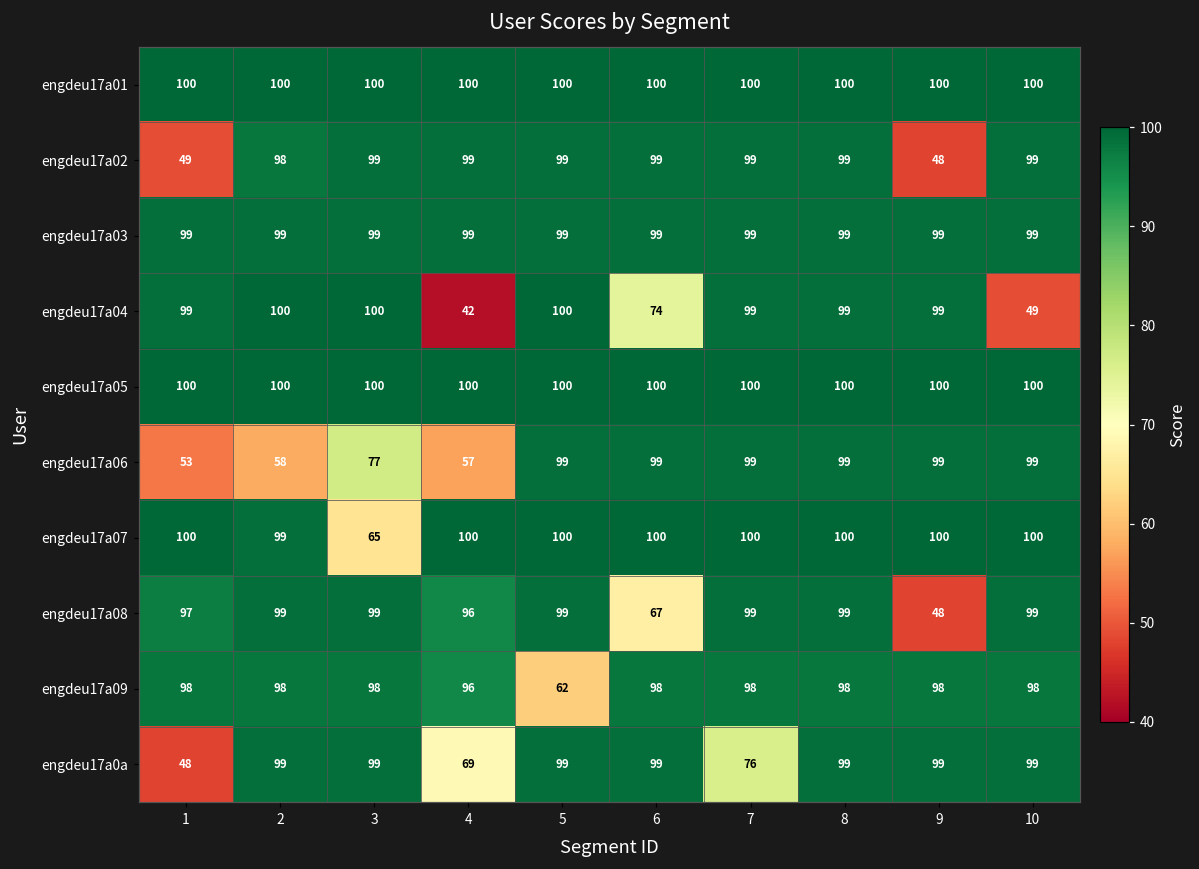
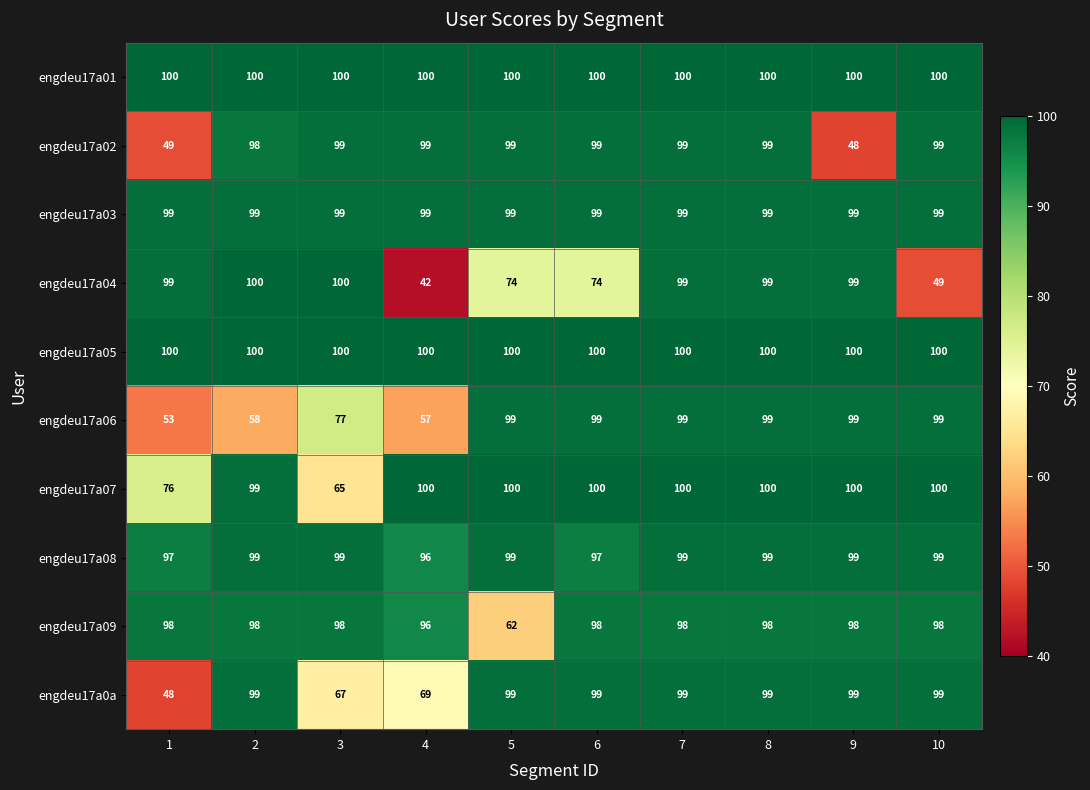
engdeu17a04, 5: 100 -> 74
engdeu17a07, 1: 100 -> 76
engdeu17a08, 6: 67 -> 97
engdeu17a08, 9: 48 -> 99
engdeu17a0a, 3: 99 -> 67
engdeu17a0a, 7: 76 -> 99
